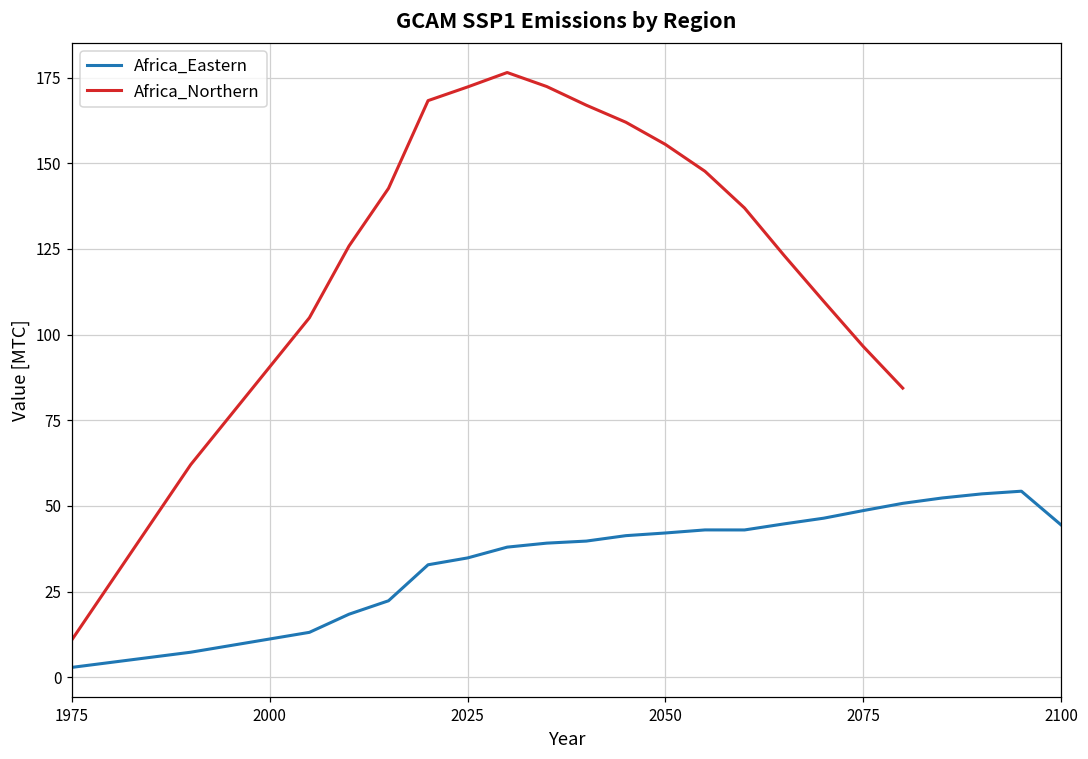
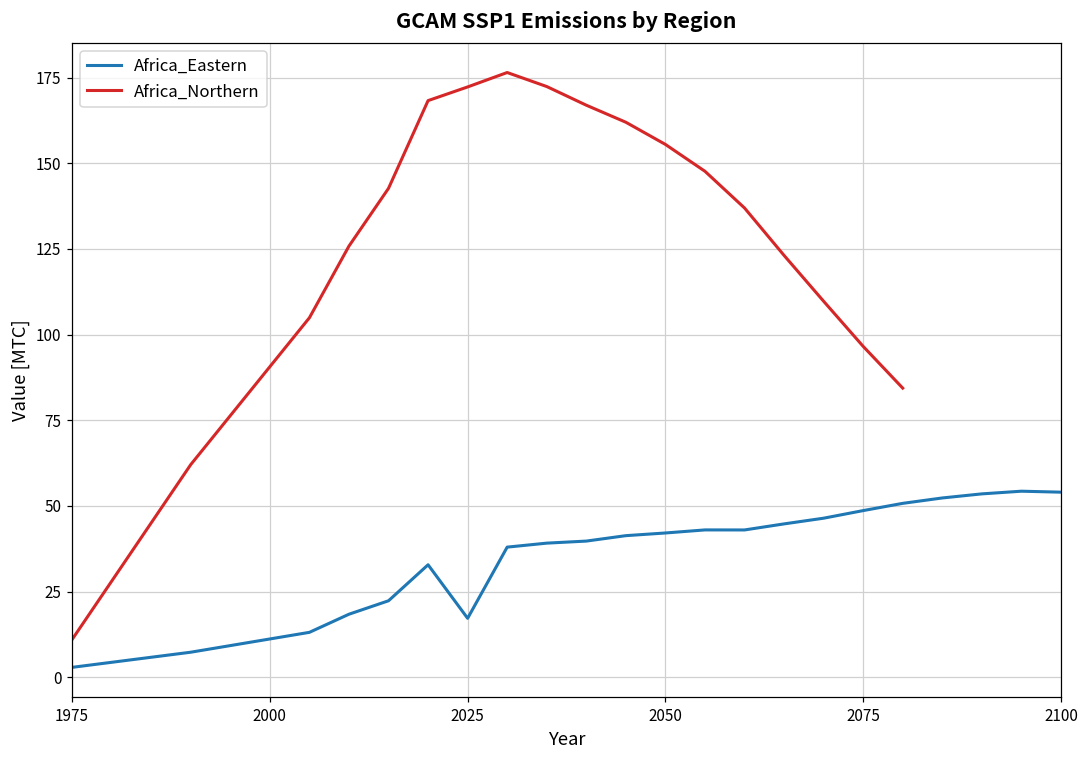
Africa_Eastern, 2025: 35 -> 17
Africa_Eastern, 2100: 44 -> 54
